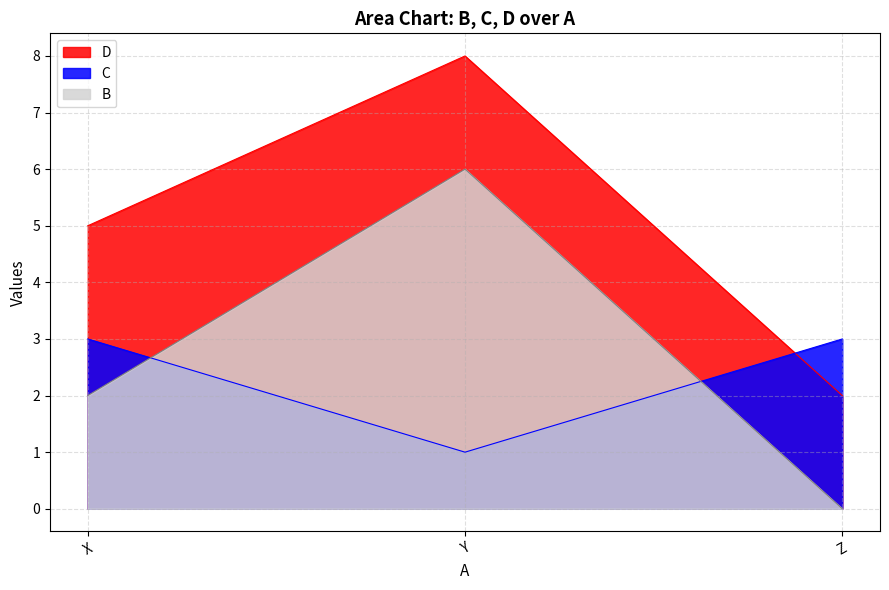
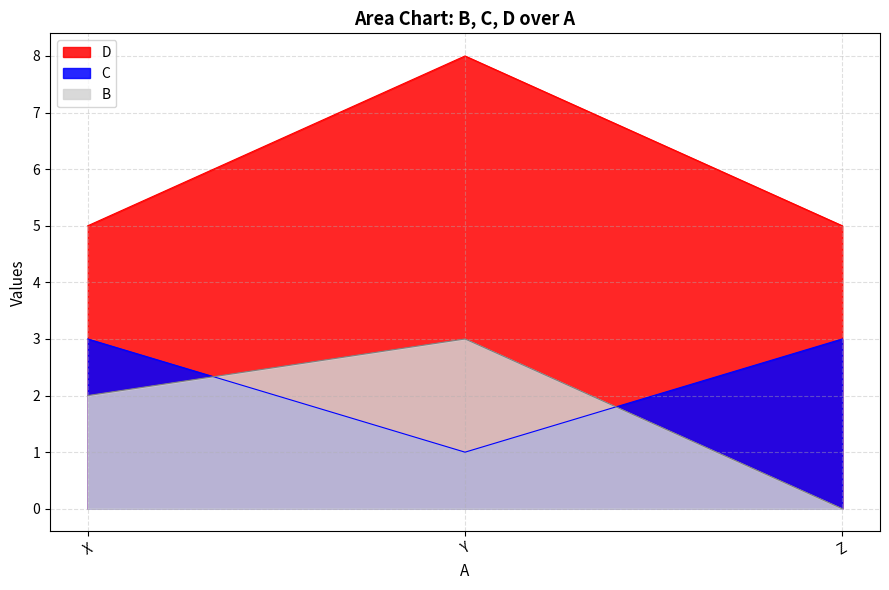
B, Y: 6 -> 3
D, Z: 2 -> 5
